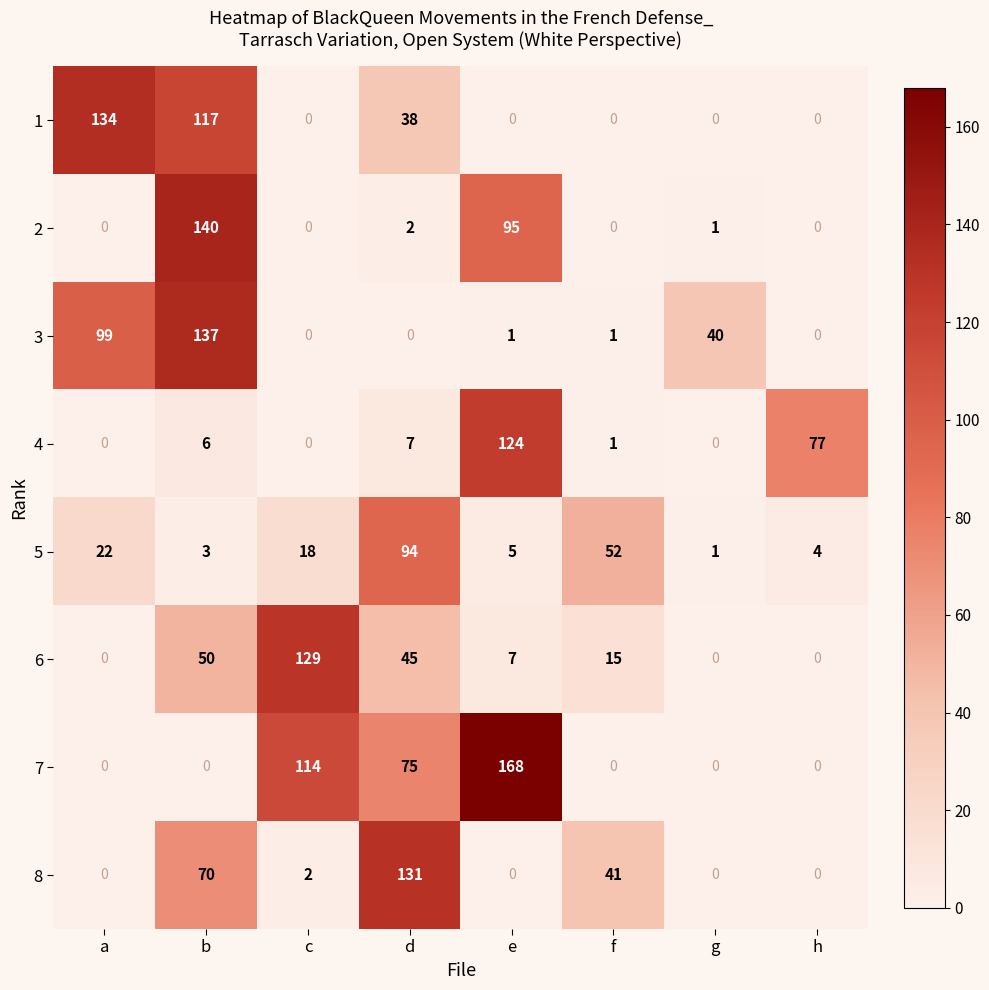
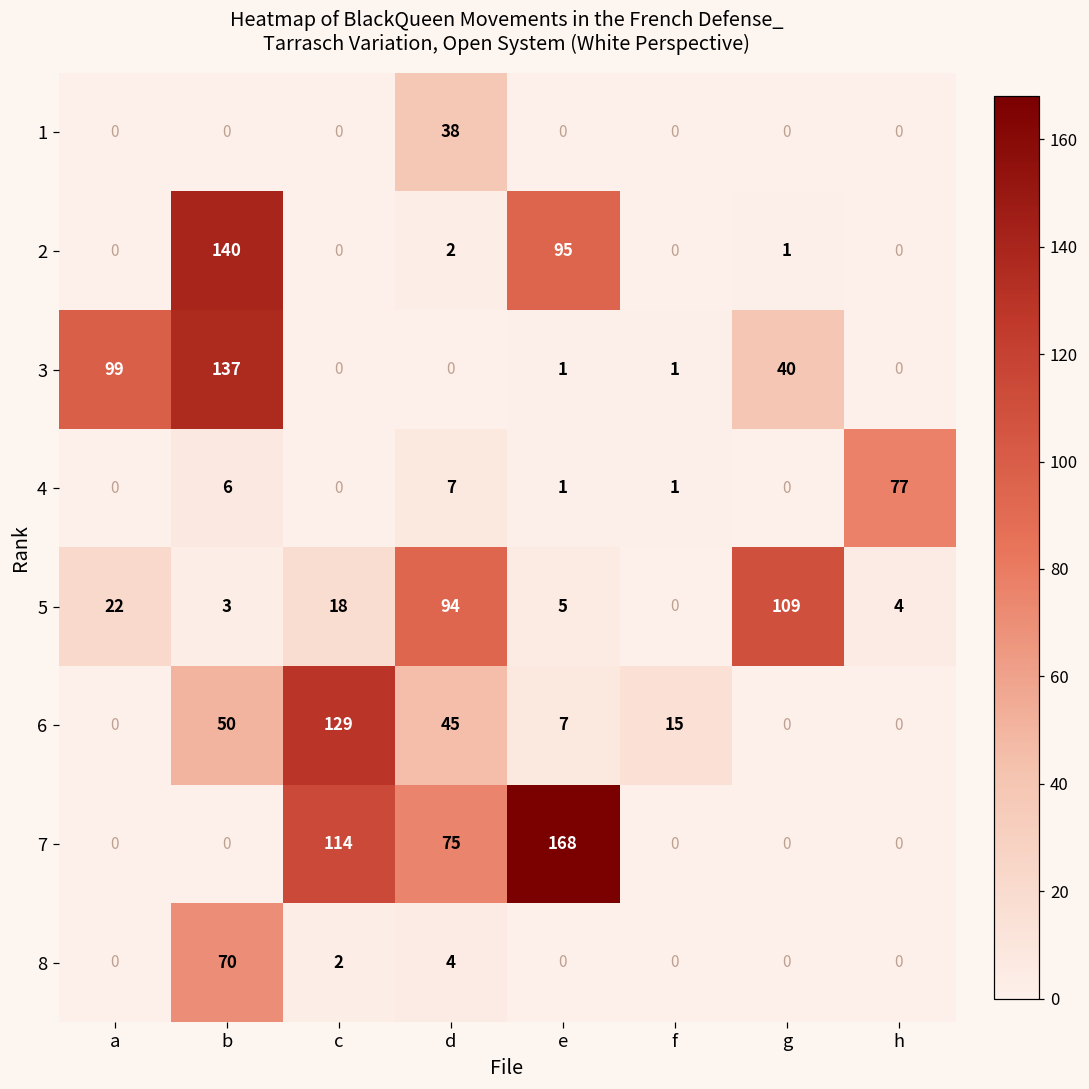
1, a: 134 -> 0
1, b: 117 -> 0
4, e: 124 -> 1
5, f: 52 -> 0
5, g: 1 -> 109
8, d: 131 -> 4
8, f: 41 -> 0
